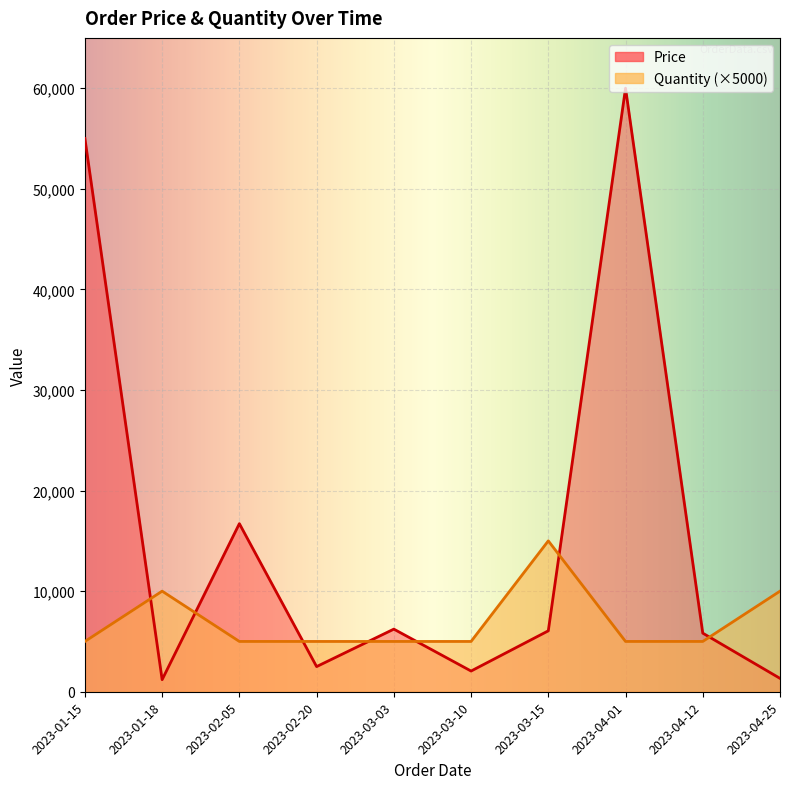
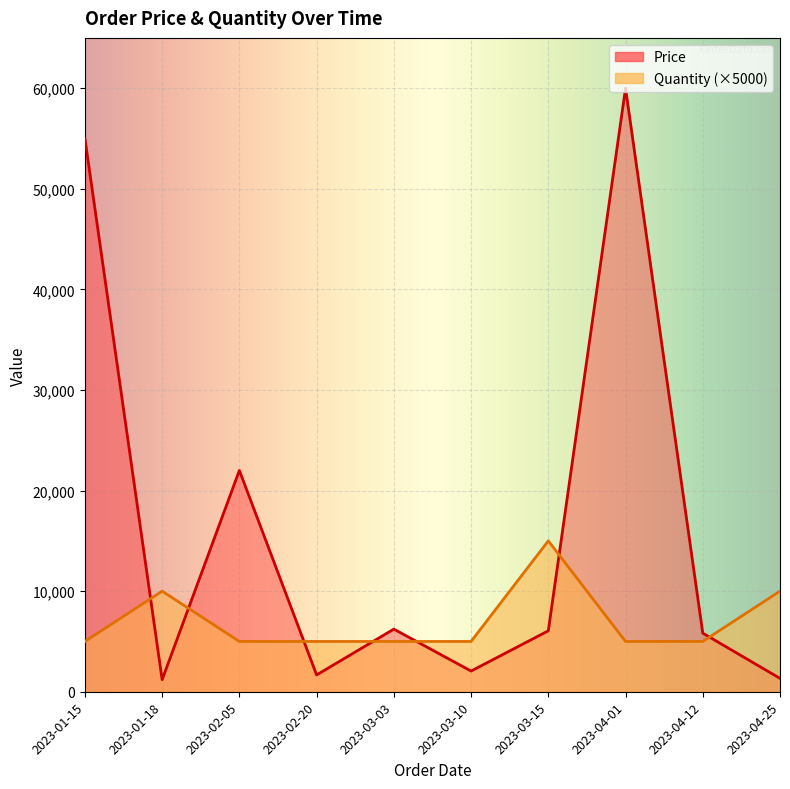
Price, 2023-02-05: 16,700 -> 22,000
Price, 2023-02-20: 2,500 -> 1,700
